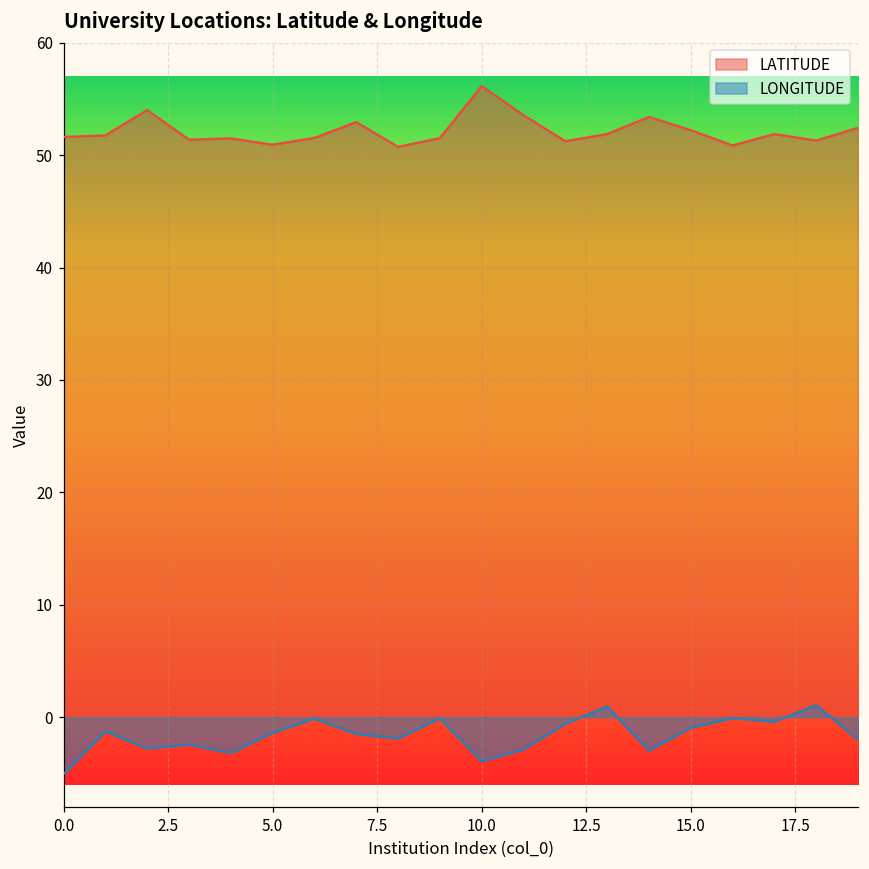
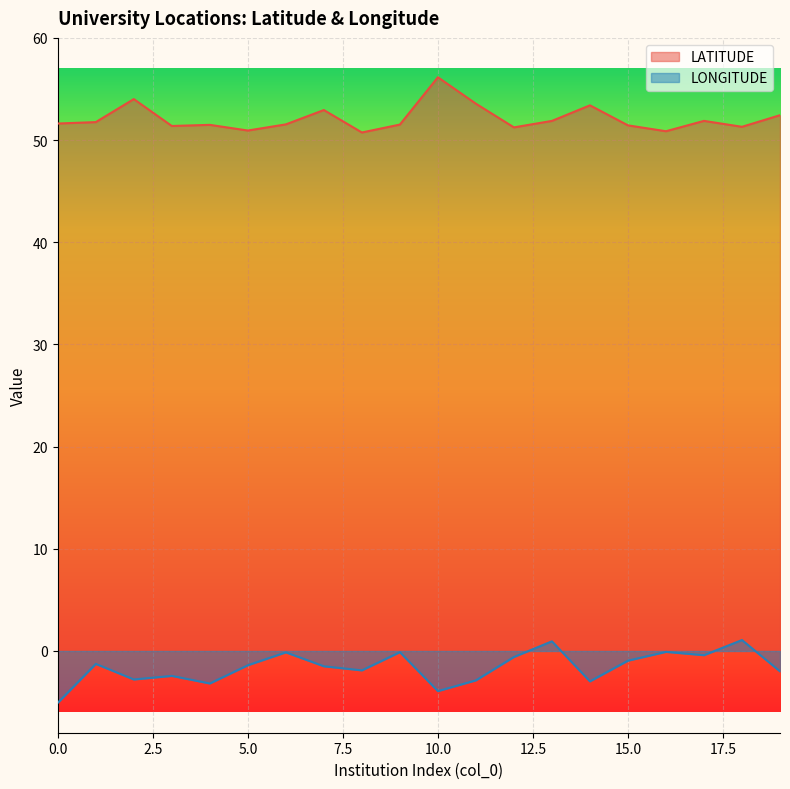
LATITUDE, 15.0: 52.2 -> 51.4
